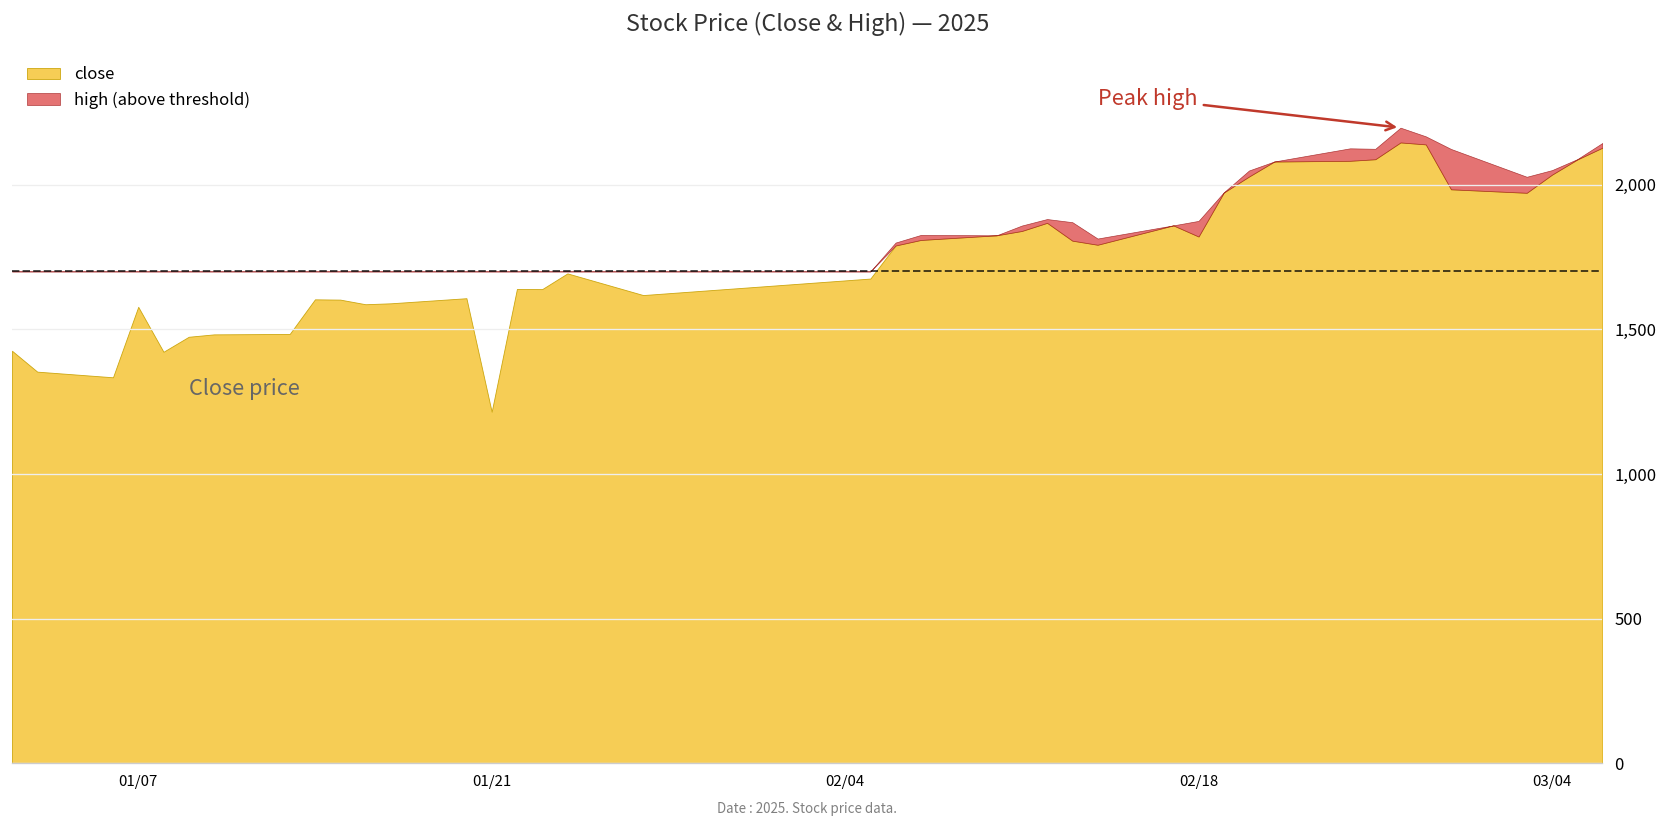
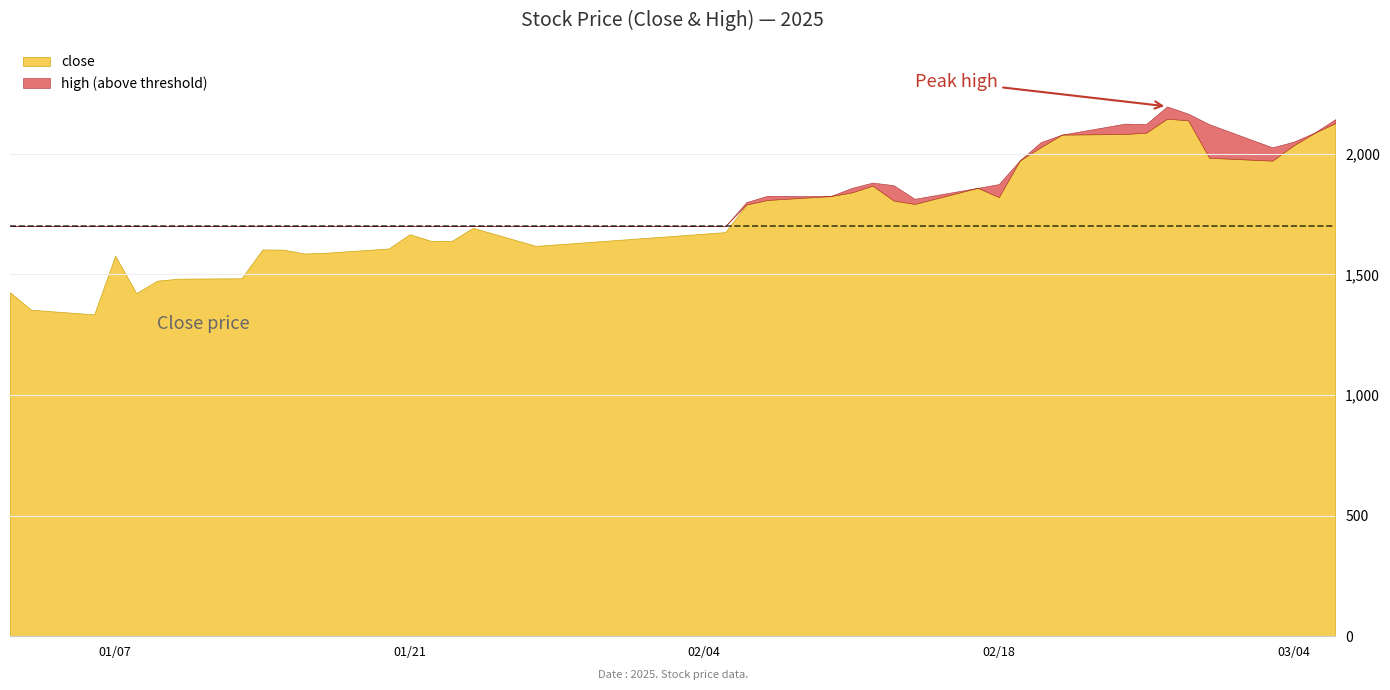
close, 01/21: 1,220 -> 1,670
